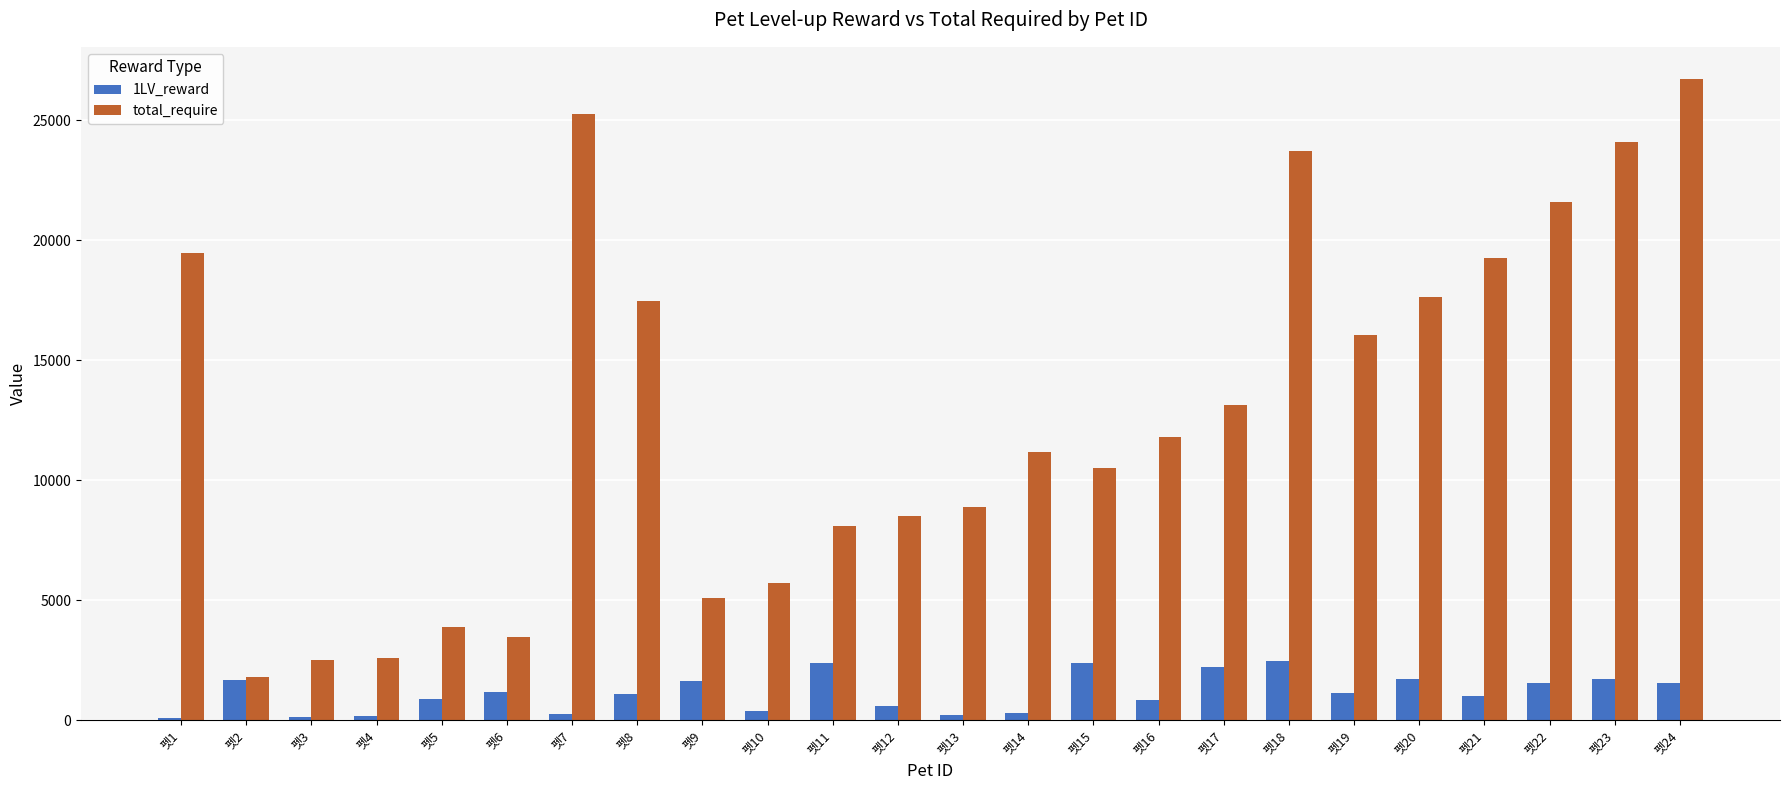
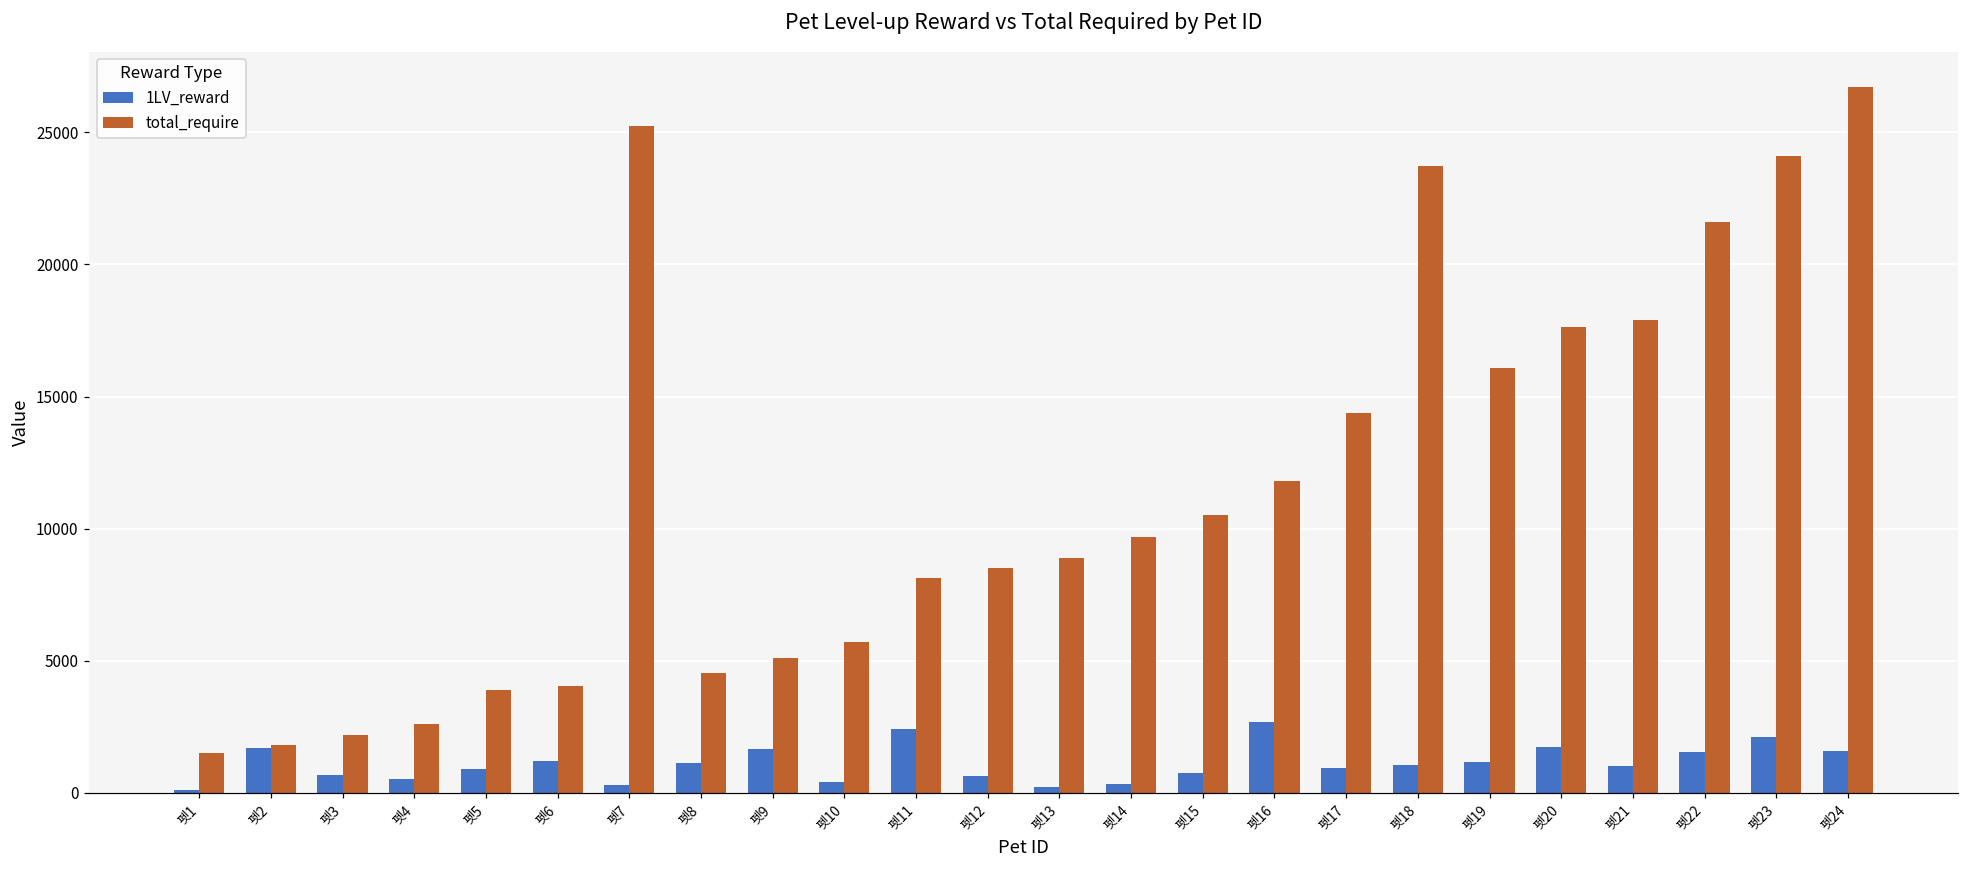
total_require, 펫1: 19500 -> 1500
1LV_reward, 펫3: 200 -> 700
total_require, 펫3: 2500 -> 2200
1LV_reward, 펫4: 200 -> 500
total_require, 펫6: 3500 -> 4000
total_require, 펫8: 17500 -> 4500
total_require, 펫14: 11200 -> 9700
1LV_reward, 펫15: 2400 -> 800
1LV_reward, 펫16: 800 -> 2700
1LV_reward, 펫17: 2200 -> 900
total_require, 펫17: 13200 -> 14400
1LV_reward, 펫18: 2500 -> 1000
total_require, 펫21: 19300 -> 17900
1LV_reward, 펫23: 1700 -> 2100
